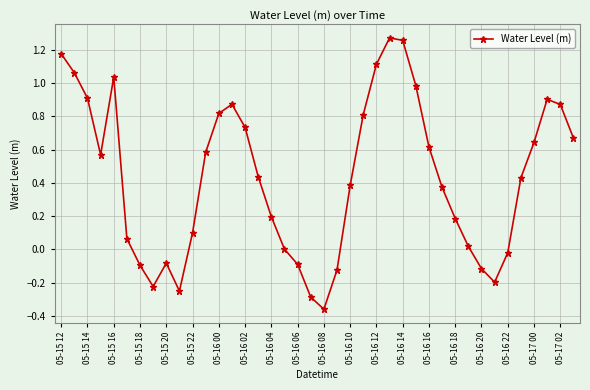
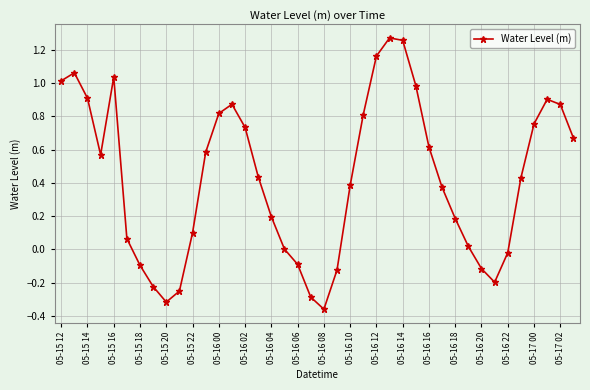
05-15 12: 1.18 -> 1.01
05-15 20: -0.08 -> -0.32
05-16 12: 1.11 -> 1.16
05-17 00: 0.64 -> 0.75
